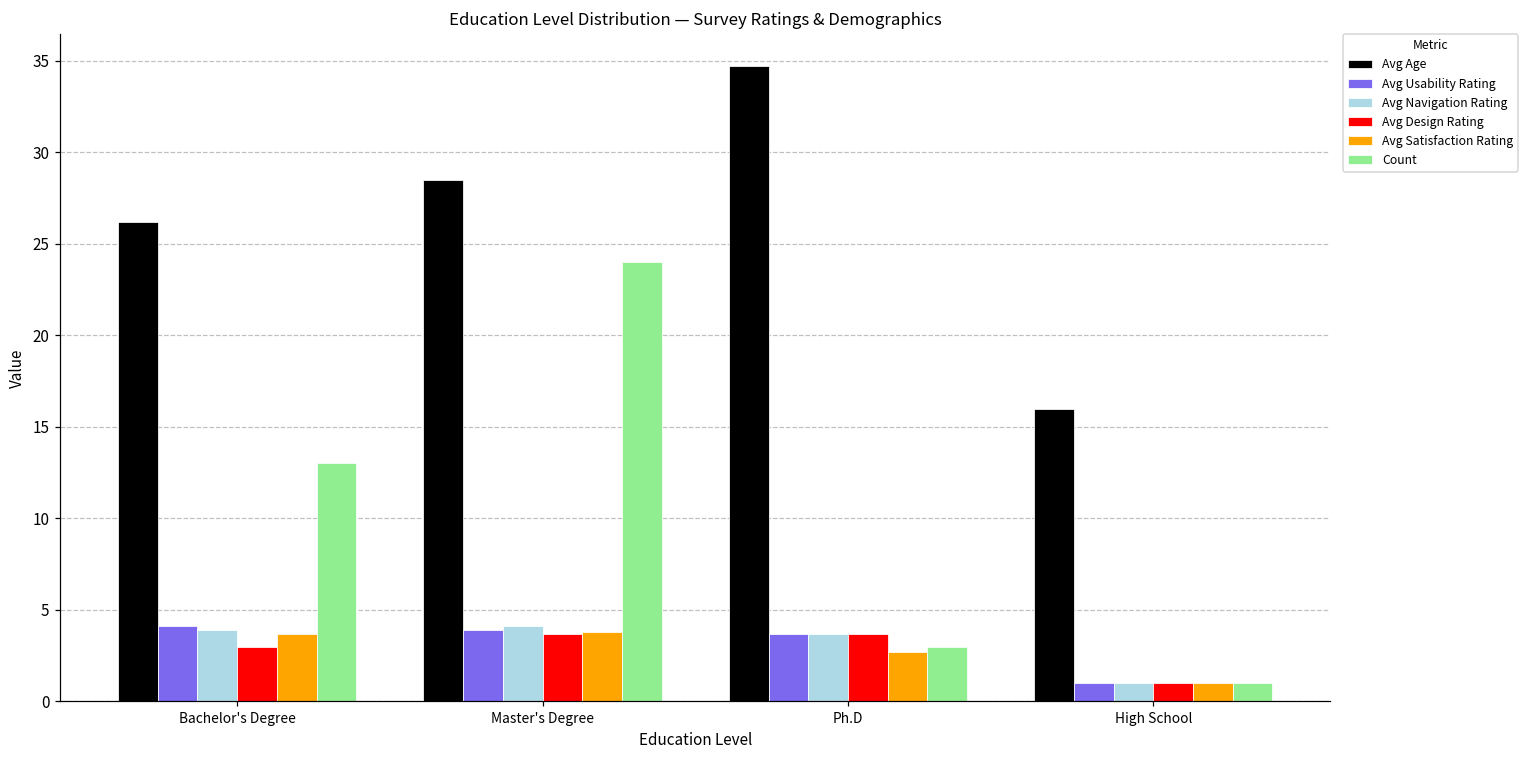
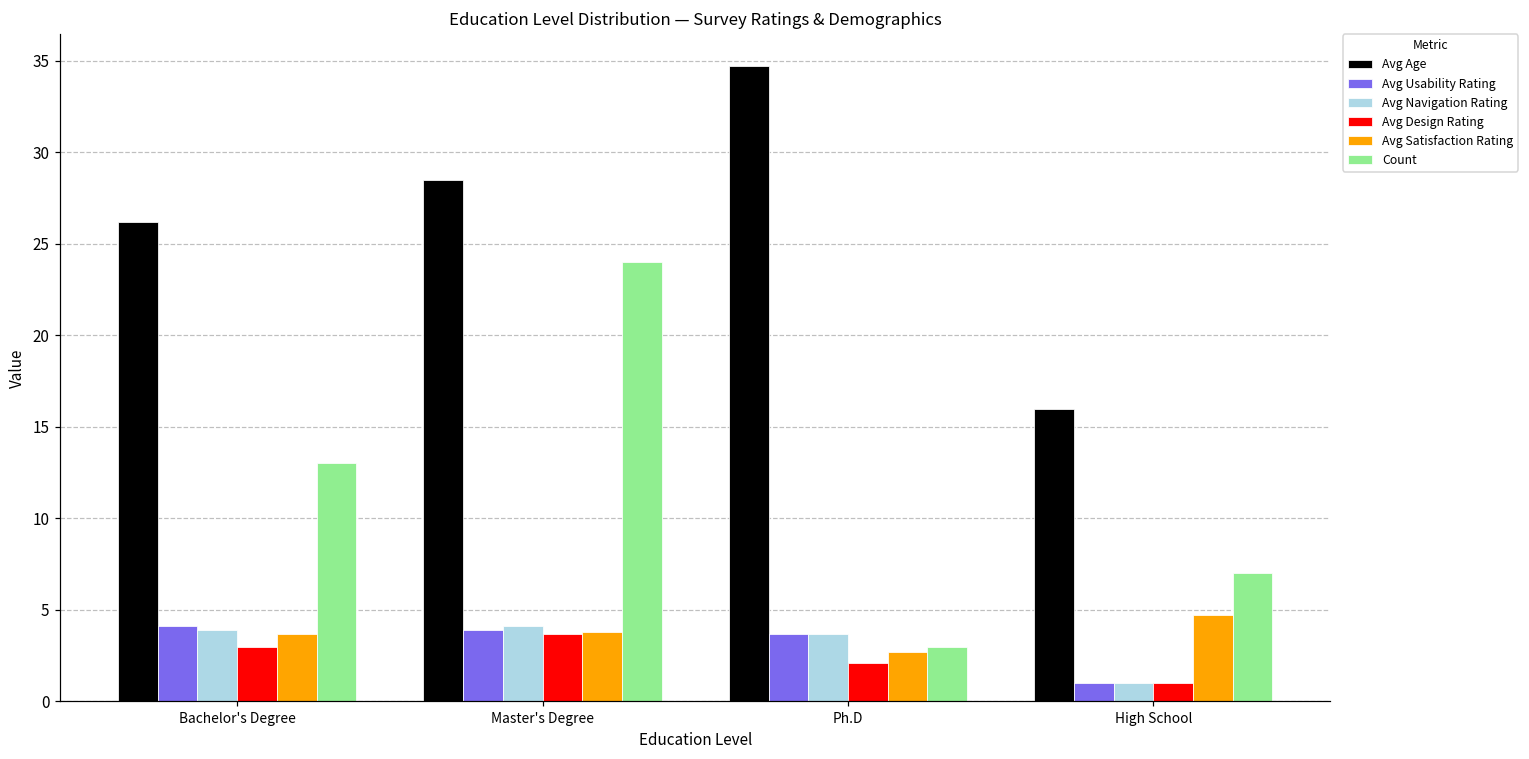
Avg Design Rating, Ph.D: 3.7 -> 2.1
Avg Satisfaction Rating, High School: 1.0 -> 4.7
Count, High School: 1 -> 7
